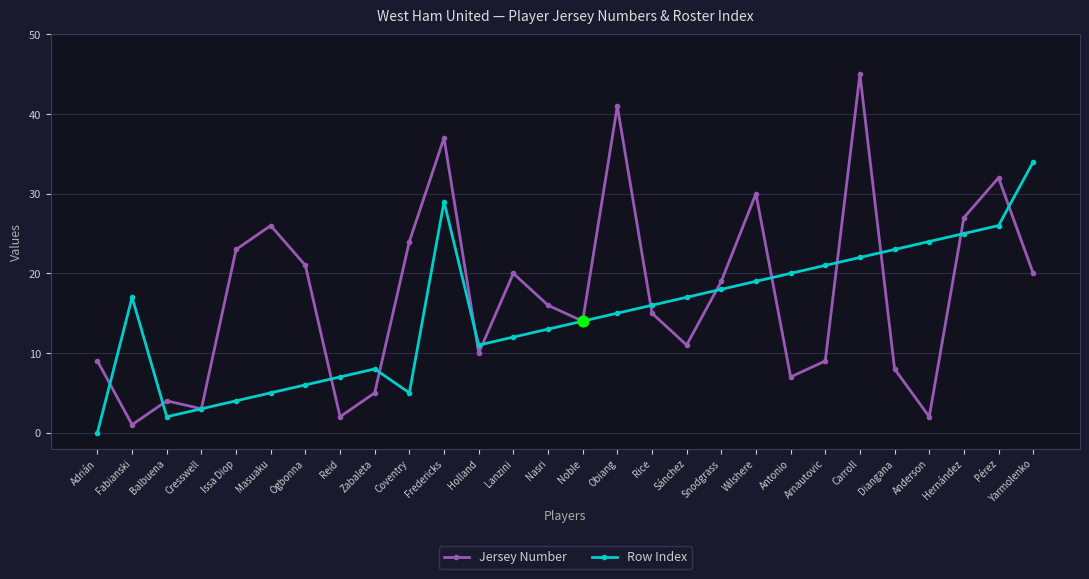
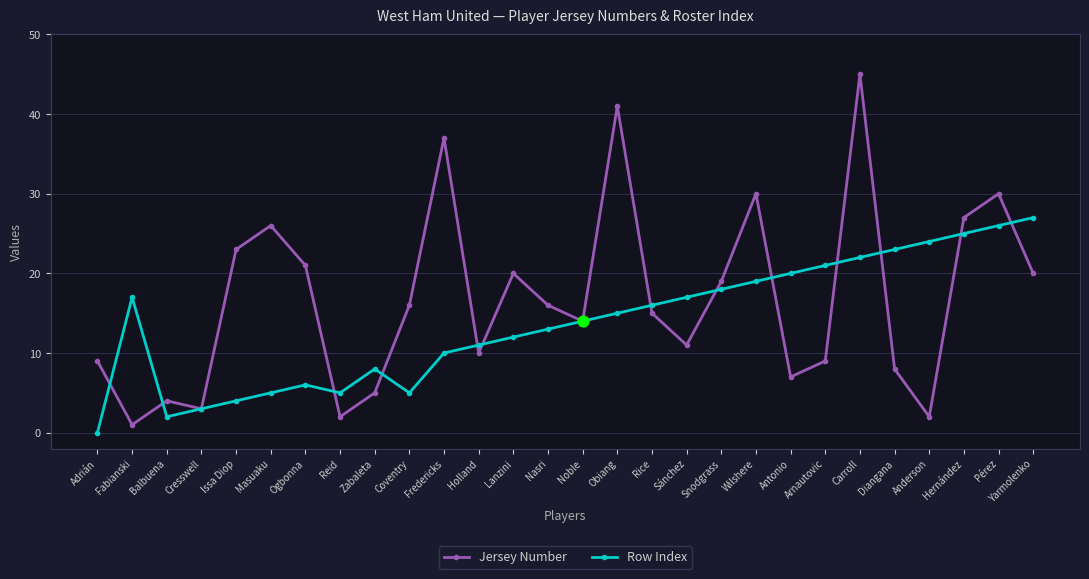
Row Index, Reid: 7 -> 5
Jersey Number, Coventry: 24 -> 16
Row Index, Fredericks: 29 -> 10
Jersey Number, Pérez: 32 -> 30
Row Index, Yarmolenko: 34 -> 27
